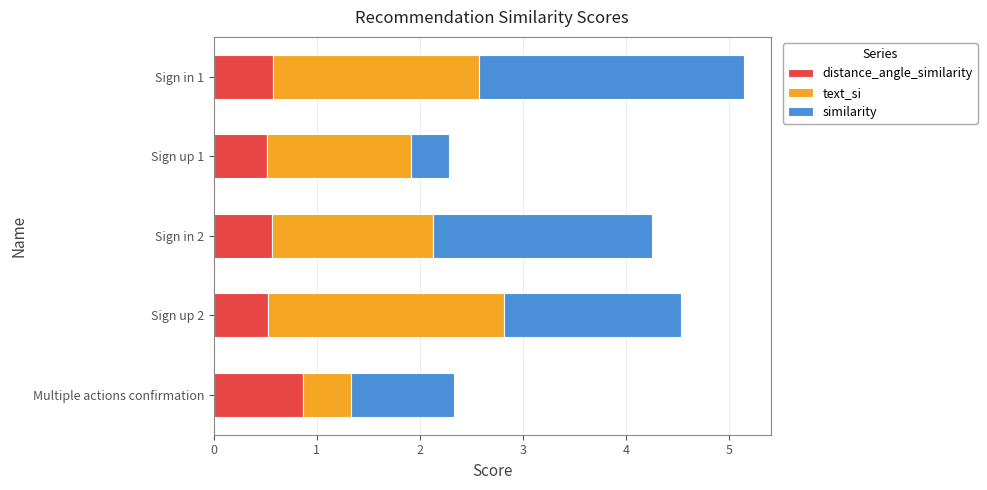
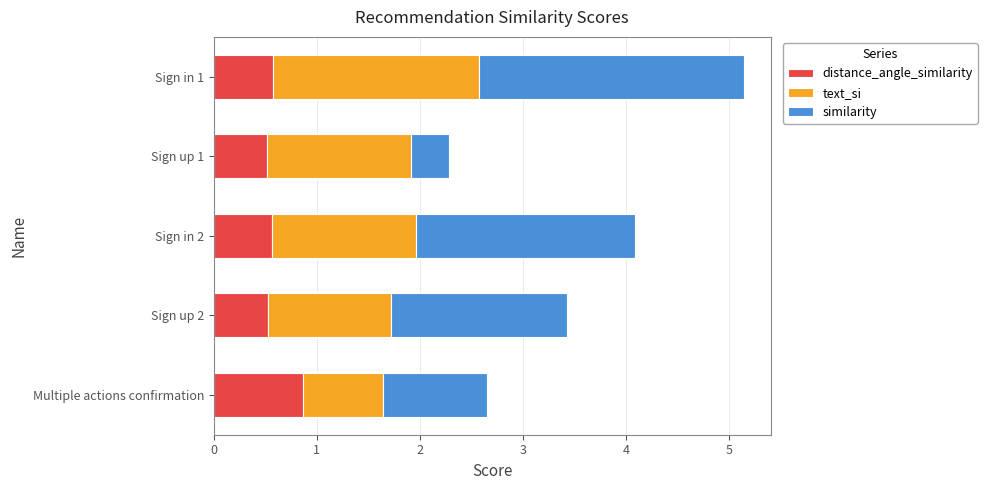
text_si, Sign in 2: 1.56 -> 1.40
text_si, Sign up 2: 2.29 -> 1.19
text_si, Multiple actions confirmation: 0.47 -> 0.78
